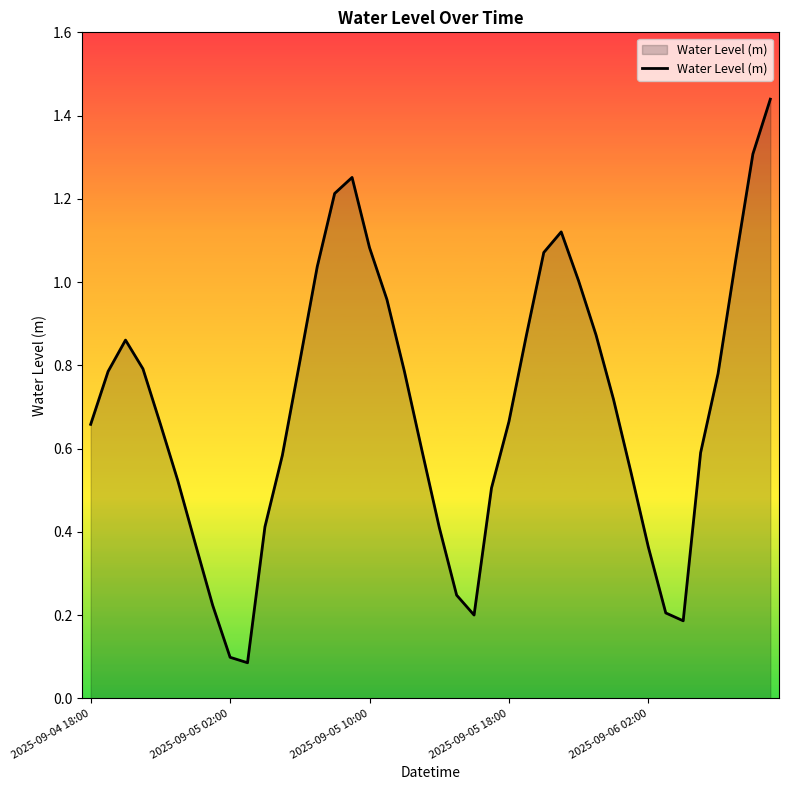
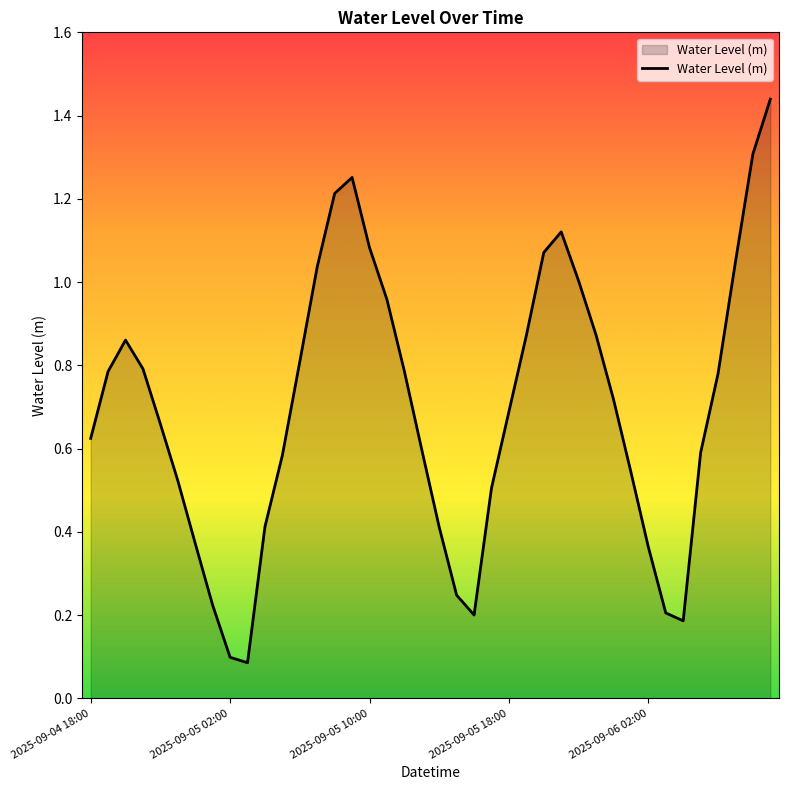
2025-09-04 18:00: 0.66 -> 0.62
2025-09-05 18:00: 0.66 -> 0.69
